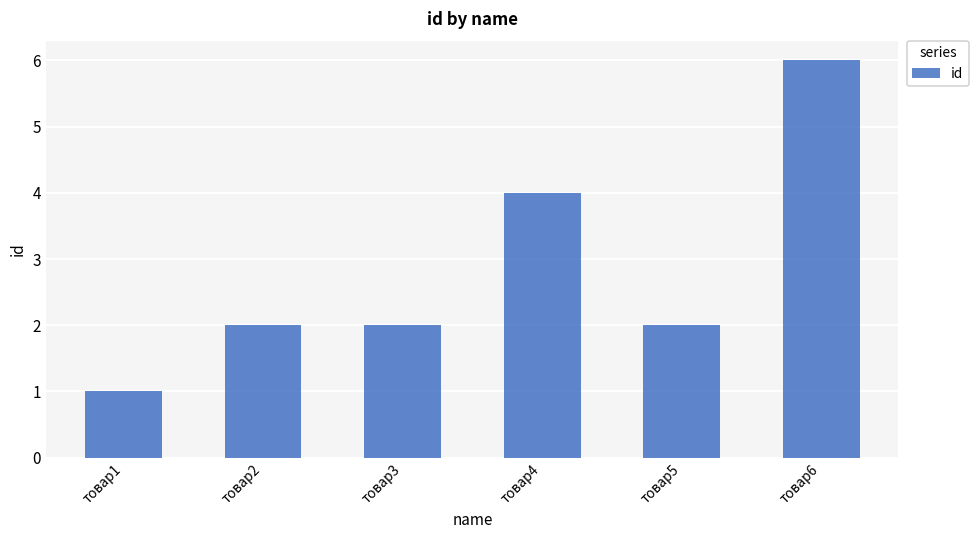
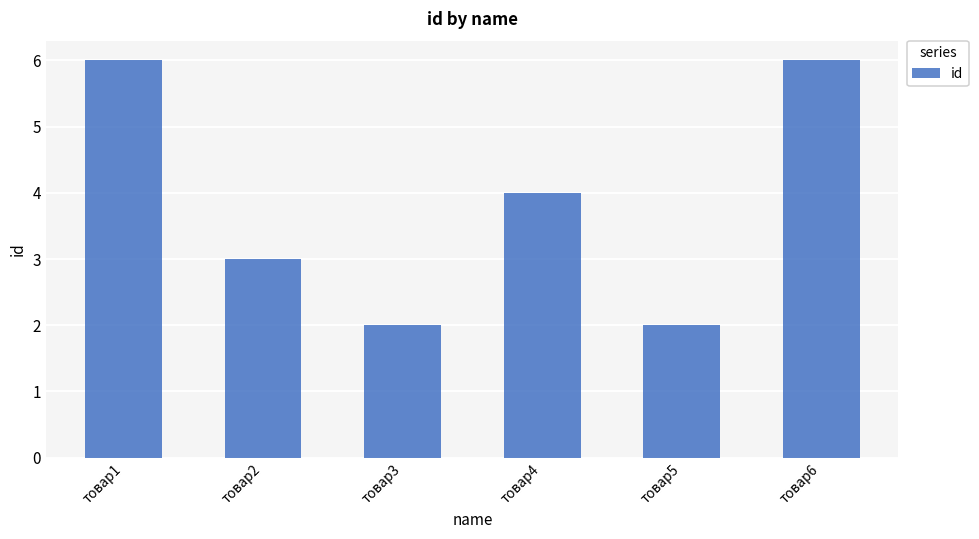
товар1: 1 -> 6
товар2: 2 -> 3
